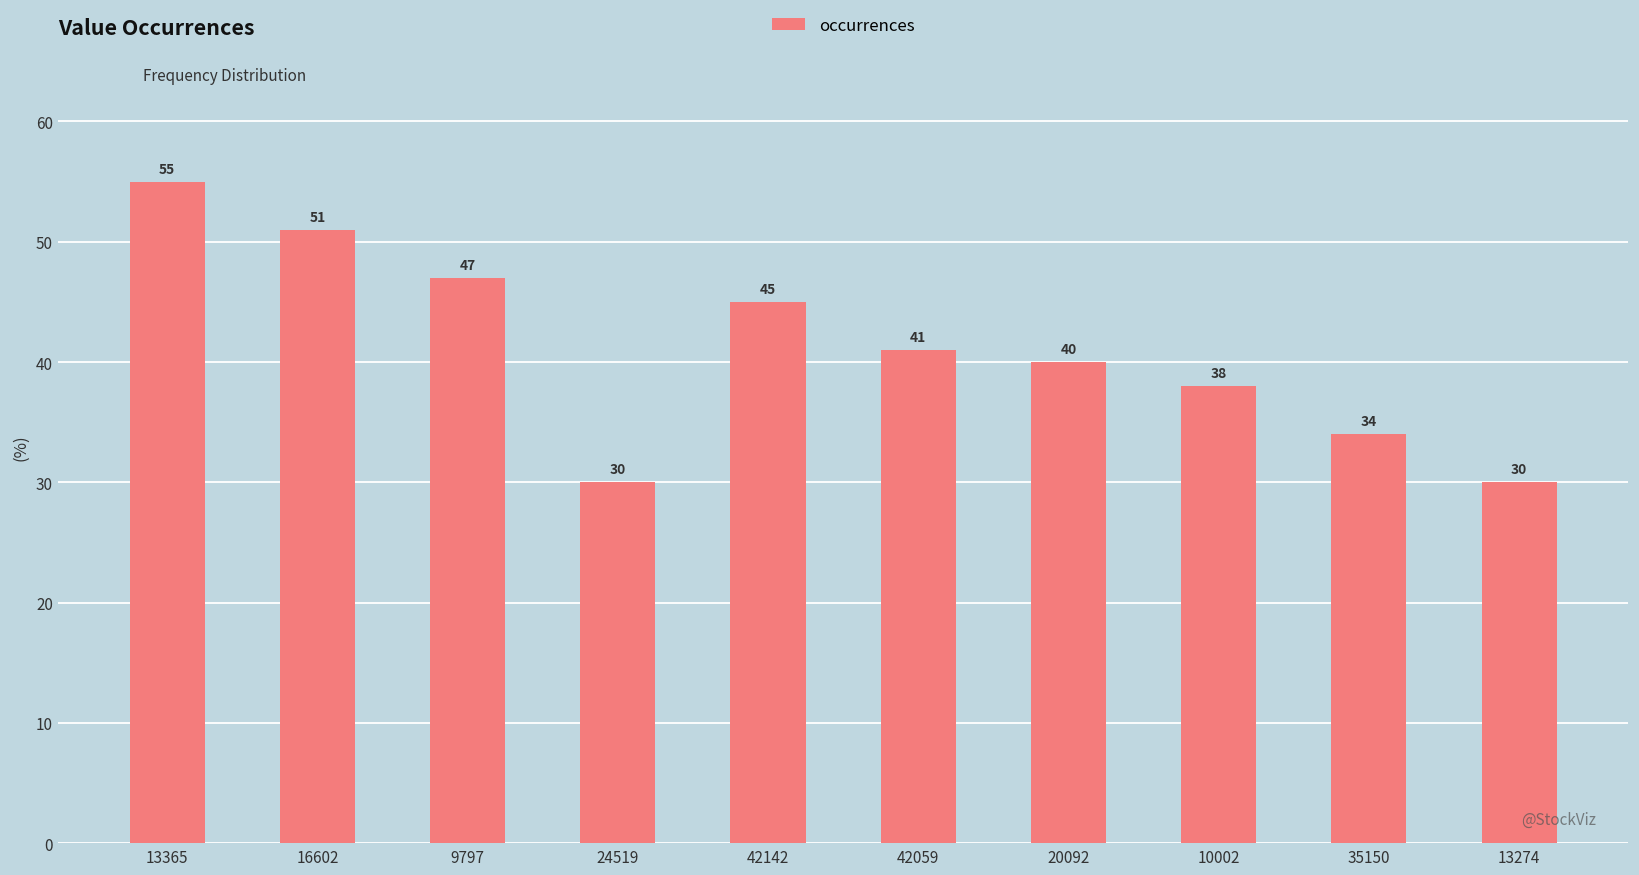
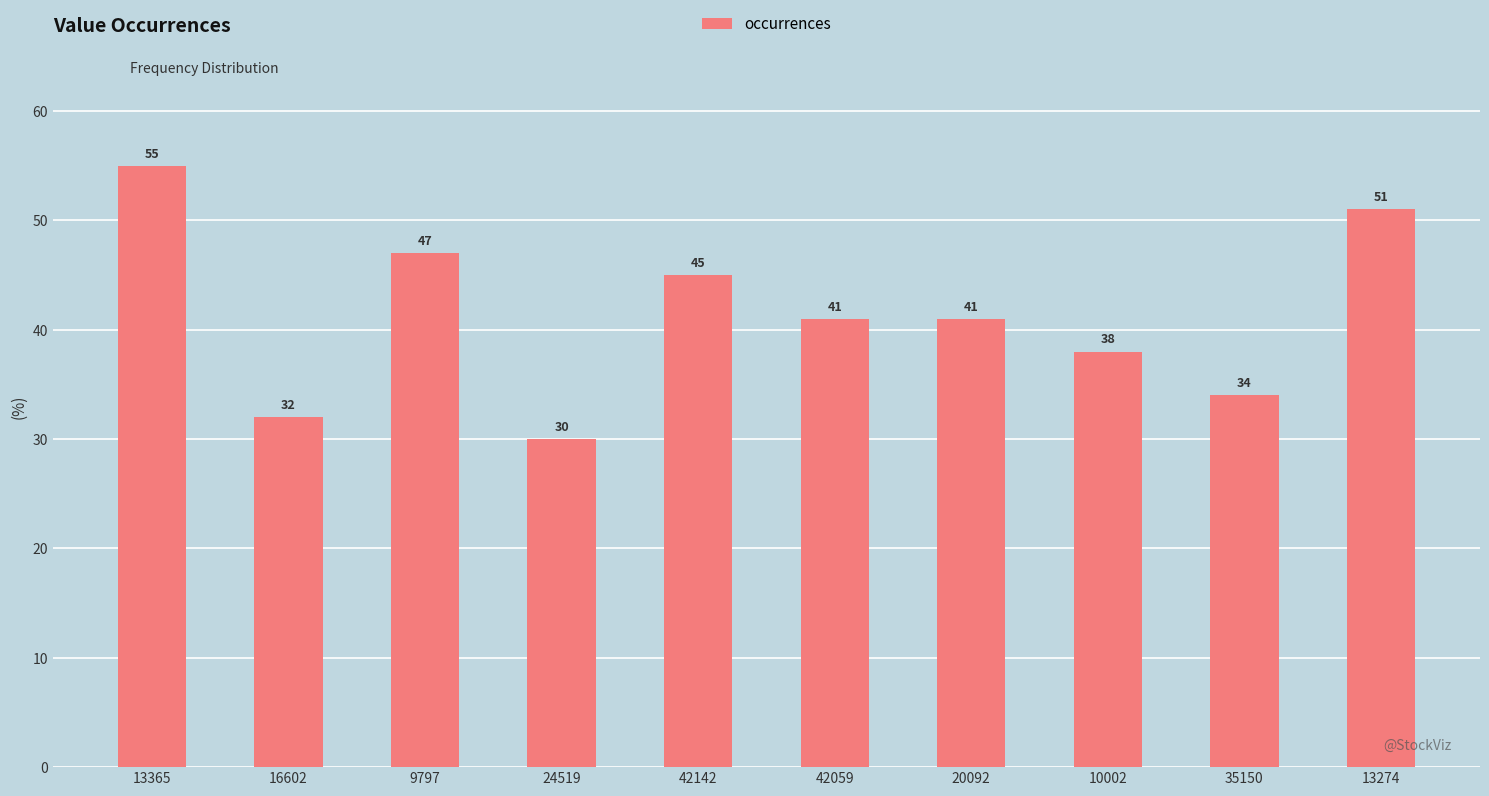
16602: 51 -> 32
20092: 40 -> 41
13274: 30 -> 51
